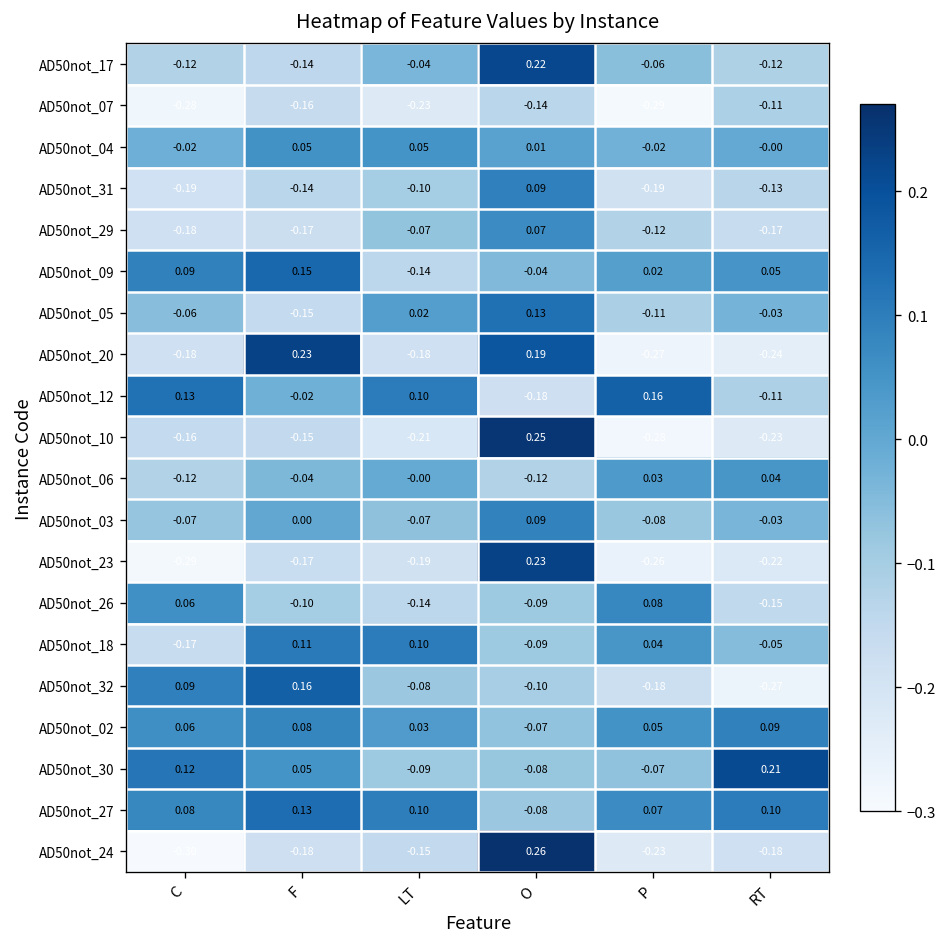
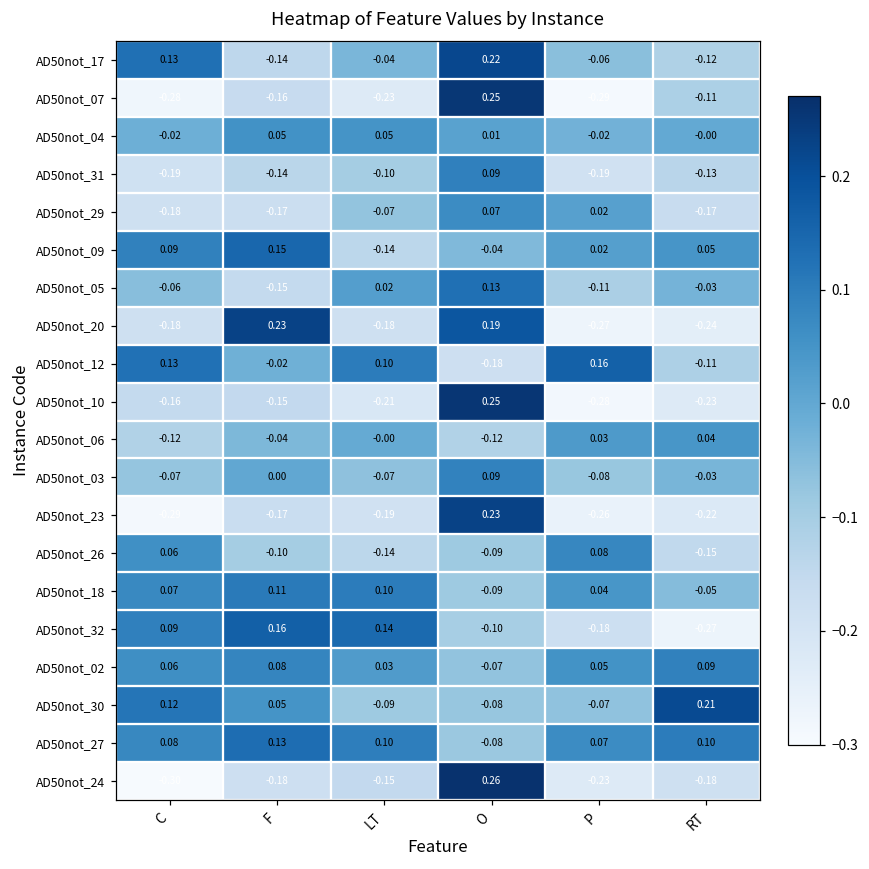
AD50not_17, C: -0.12 -> 0.13
AD50not_07, O: -0.14 -> 0.25
AD50not_29, P: -0.12 -> 0.02
AD50not_18, C: -0.17 -> 0.07
AD50not_32, LT: -0.08 -> 0.14
